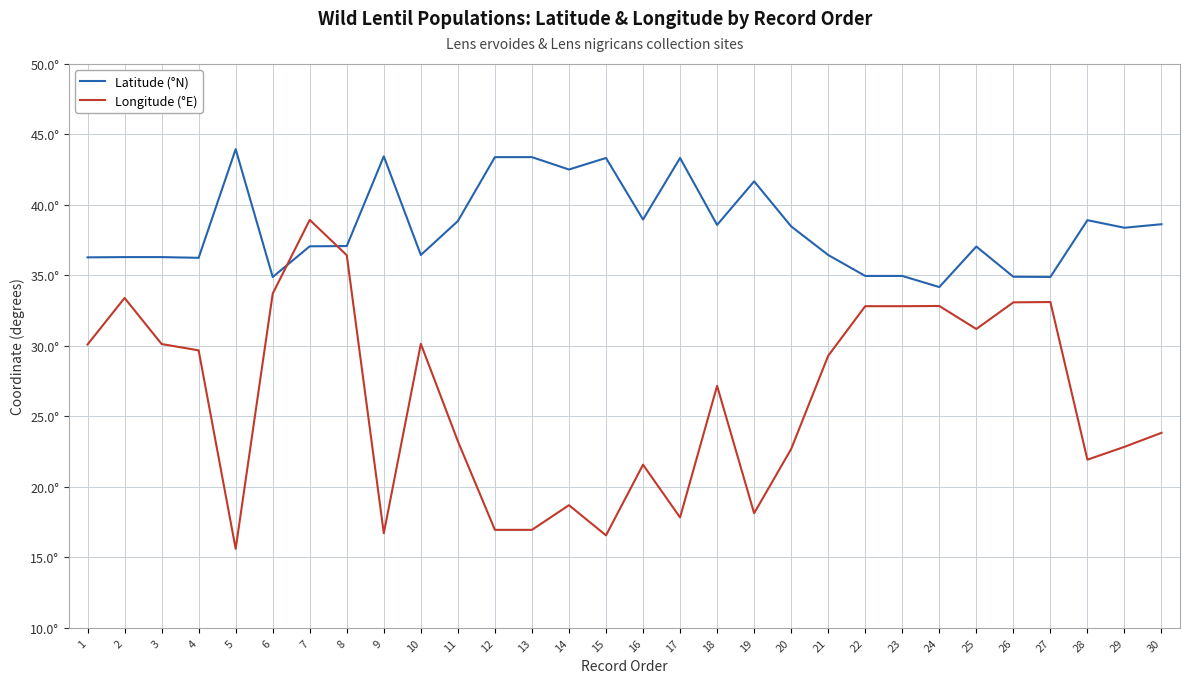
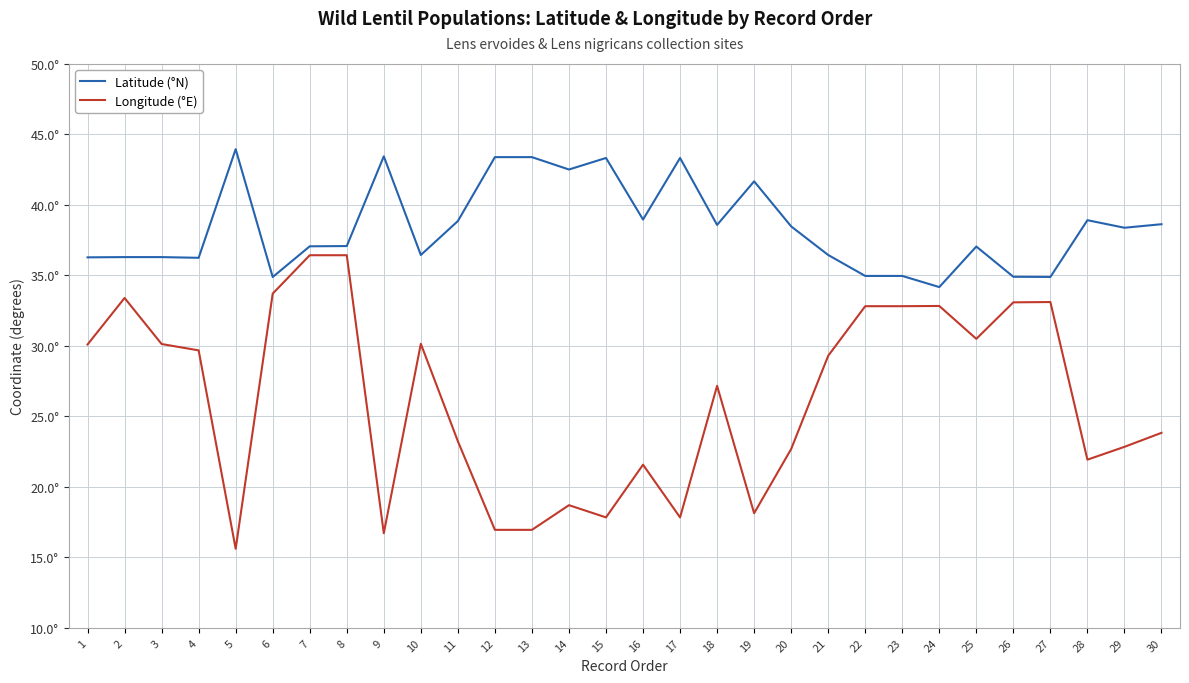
Longitude (°E), 7: 38.9° -> 36.4°
Longitude (°E), 15: 16.6° -> 17.8°
Longitude (°E), 25: 31.2° -> 30.5°
